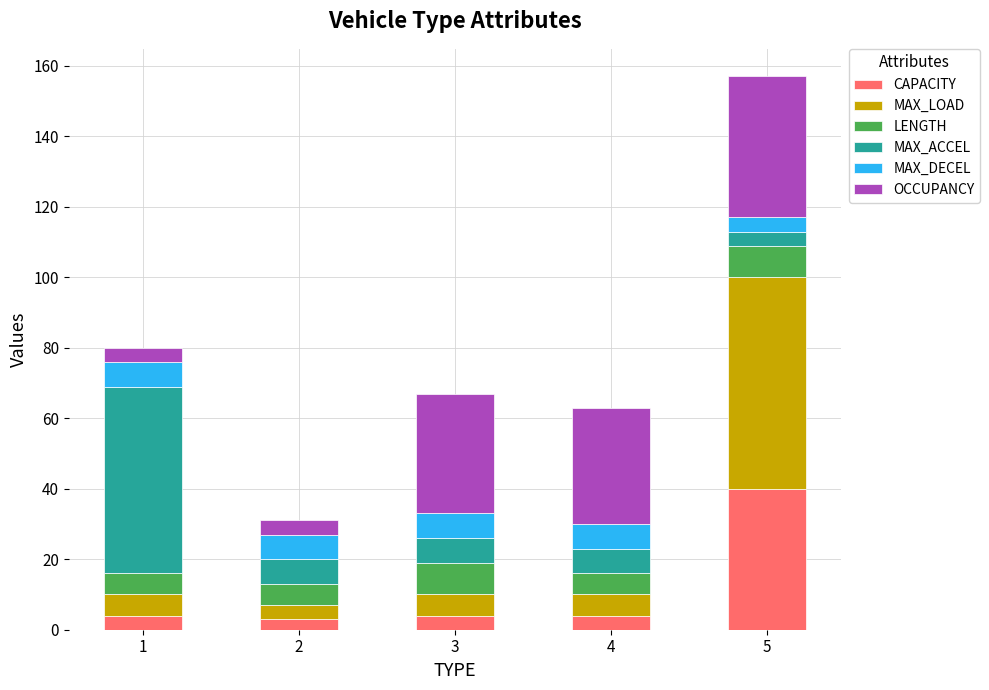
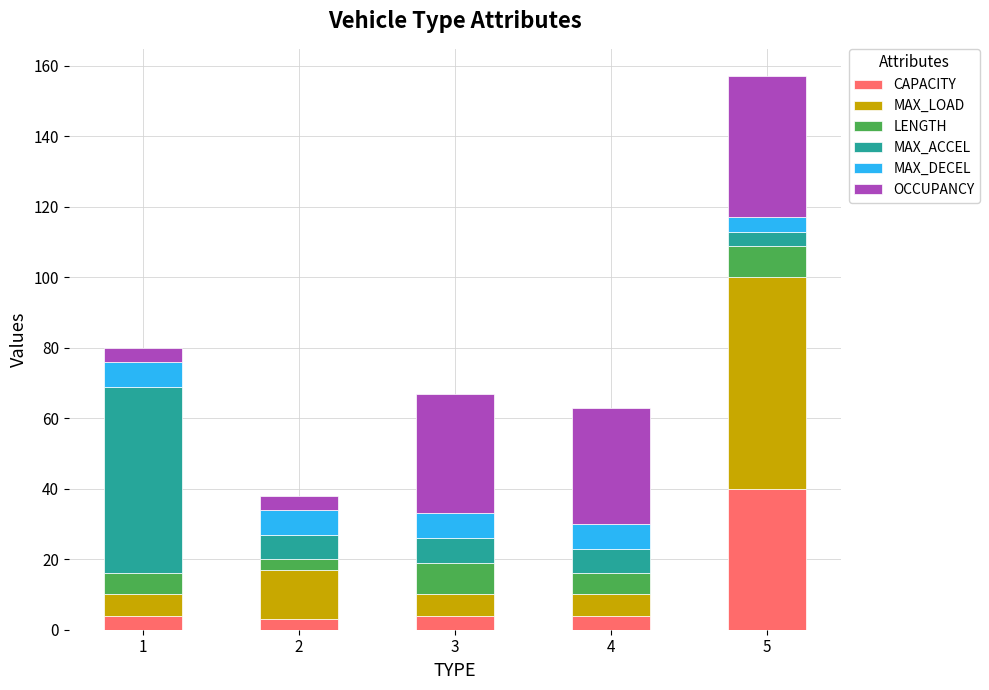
MAX_LOAD, 2: 4 -> 14
LENGTH, 2: 6 -> 3
